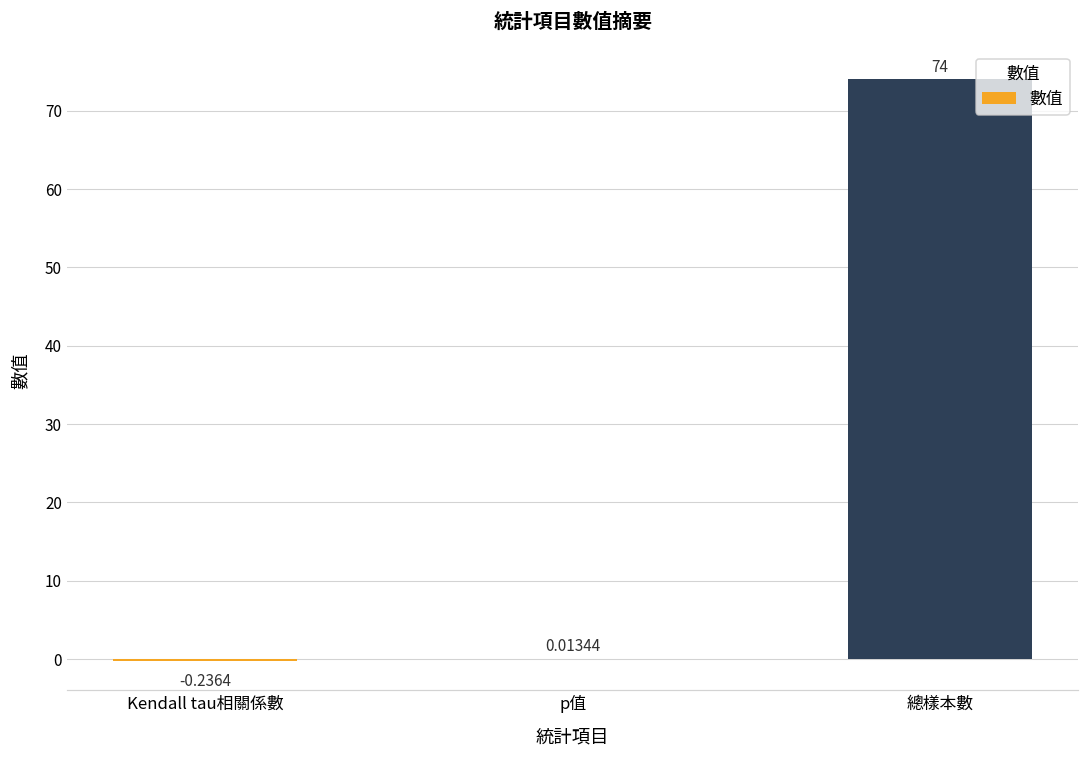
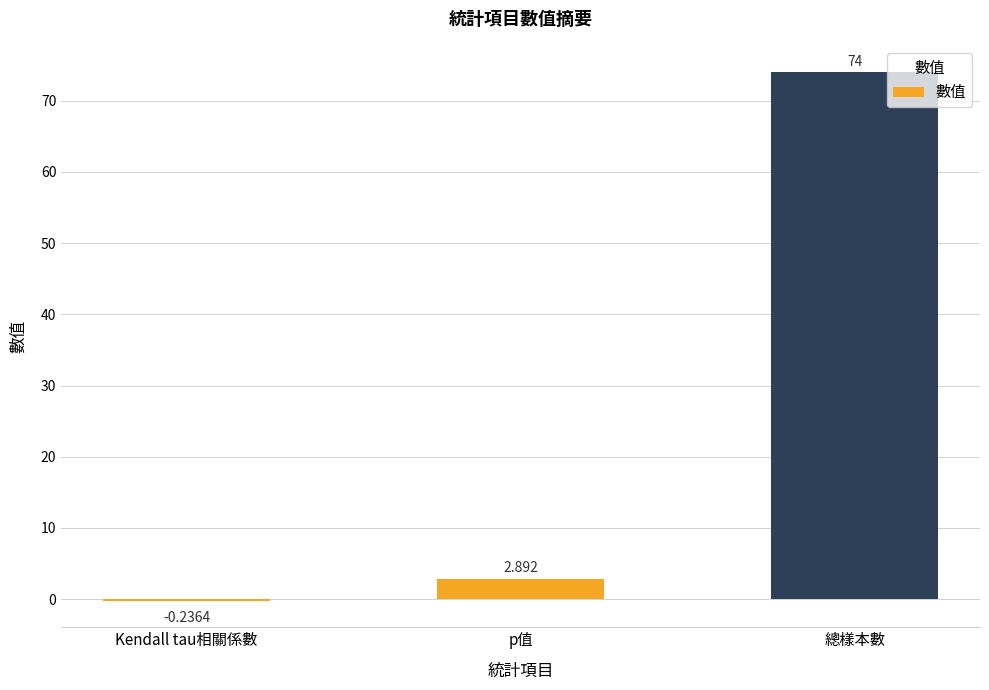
p值: 0.01344 -> 2.892
